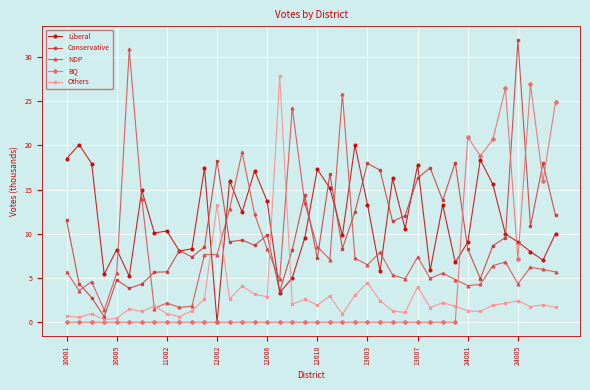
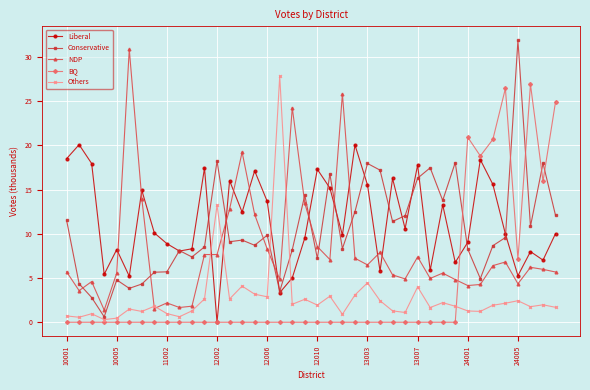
Liberal, 11002: 10 -> 9
Liberal, 13003: 13 -> 16
Liberal, 24005: 9 -> 5
